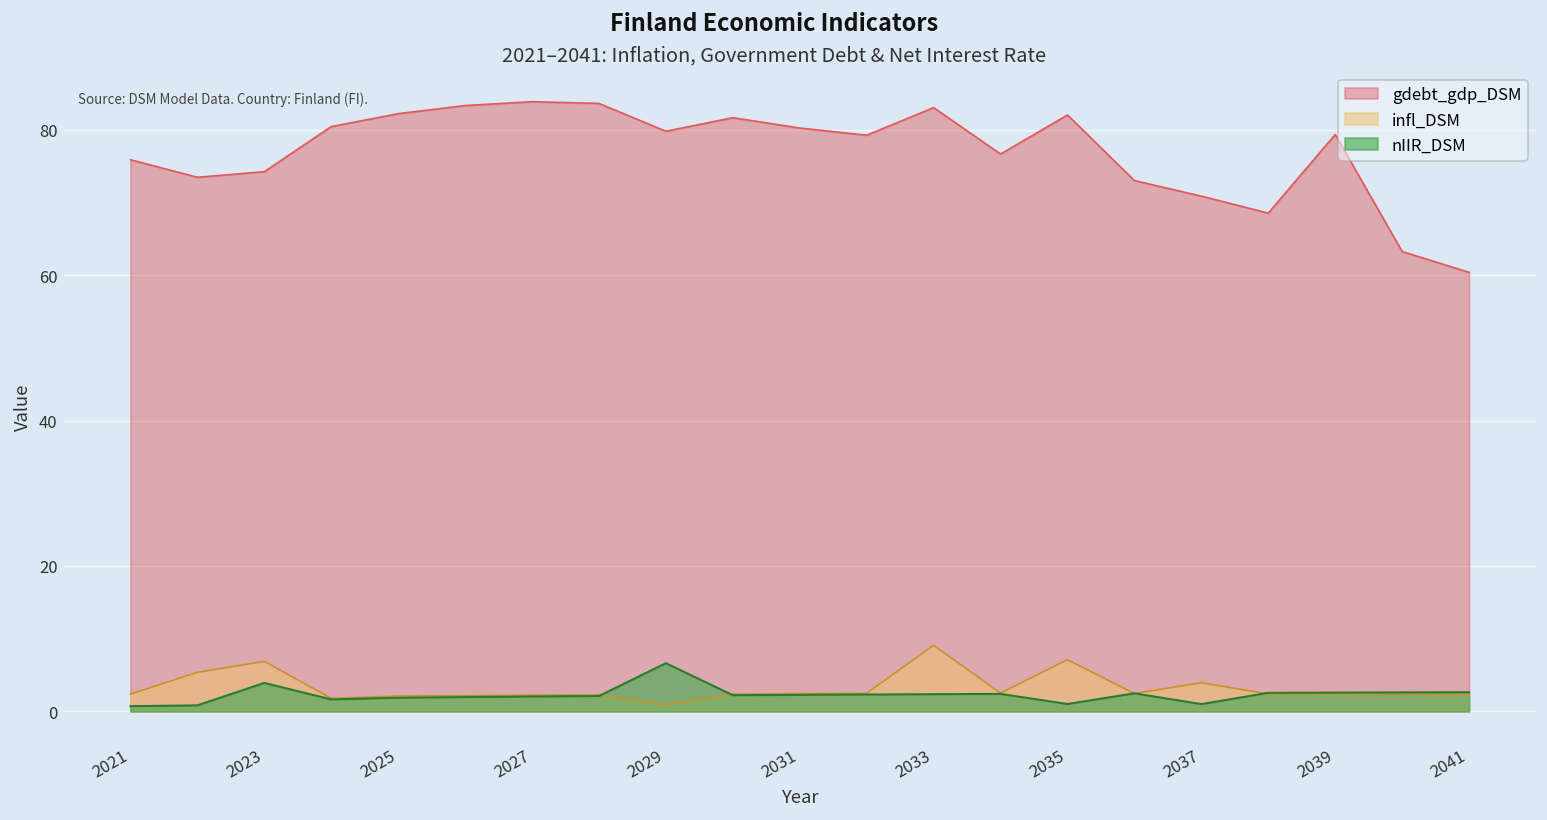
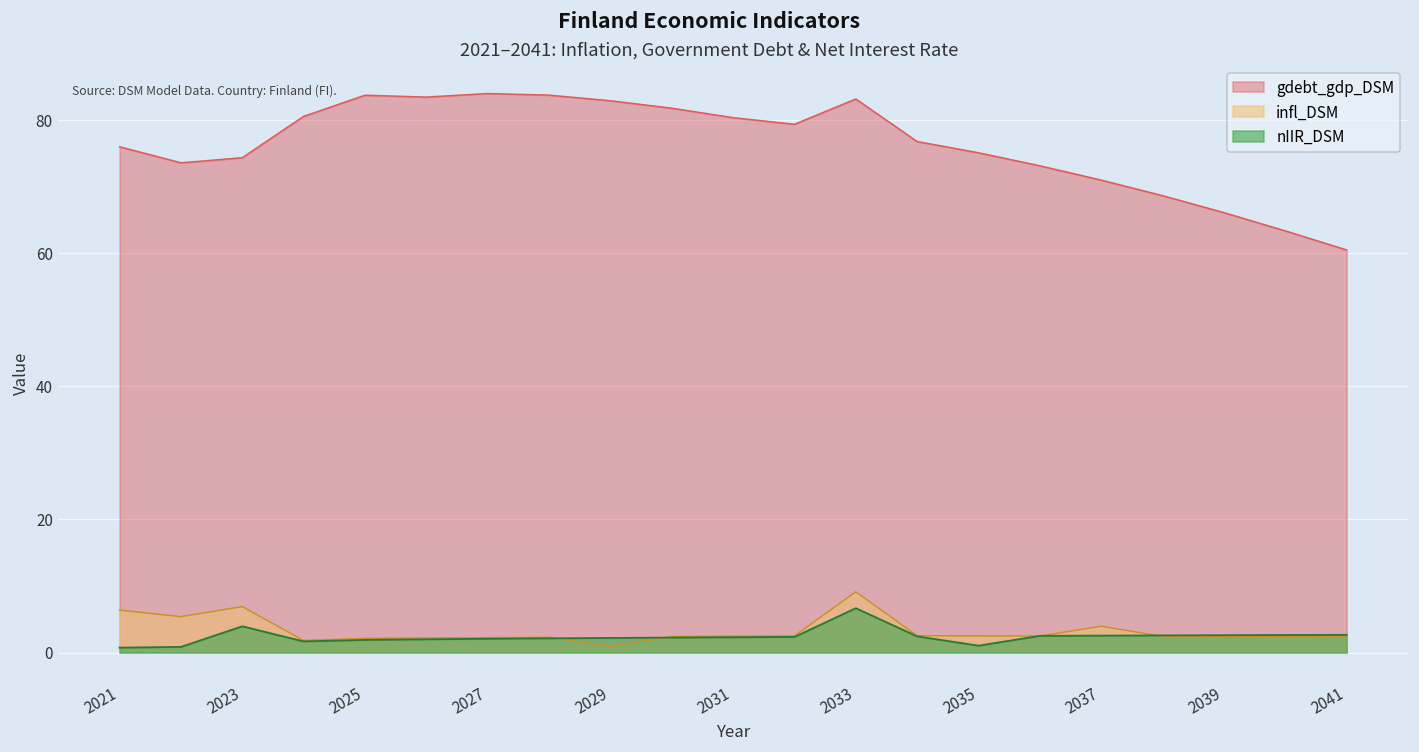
infl_DSM, 2021: 2 -> 6
gdebt_gdp_DSM, 2025: 82 -> 84
gdebt_gdp_DSM, 2029: 80 -> 83
nIIR_DSM, 2029: 7 -> 2
nIIR_DSM, 2033: 2 -> 7
gdebt_gdp_DSM, 2035: 82 -> 75
infl_DSM, 2035: 7 -> 2
nIIR_DSM, 2037: 1 -> 3
gdebt_gdp_DSM, 2039: 79 -> 66
